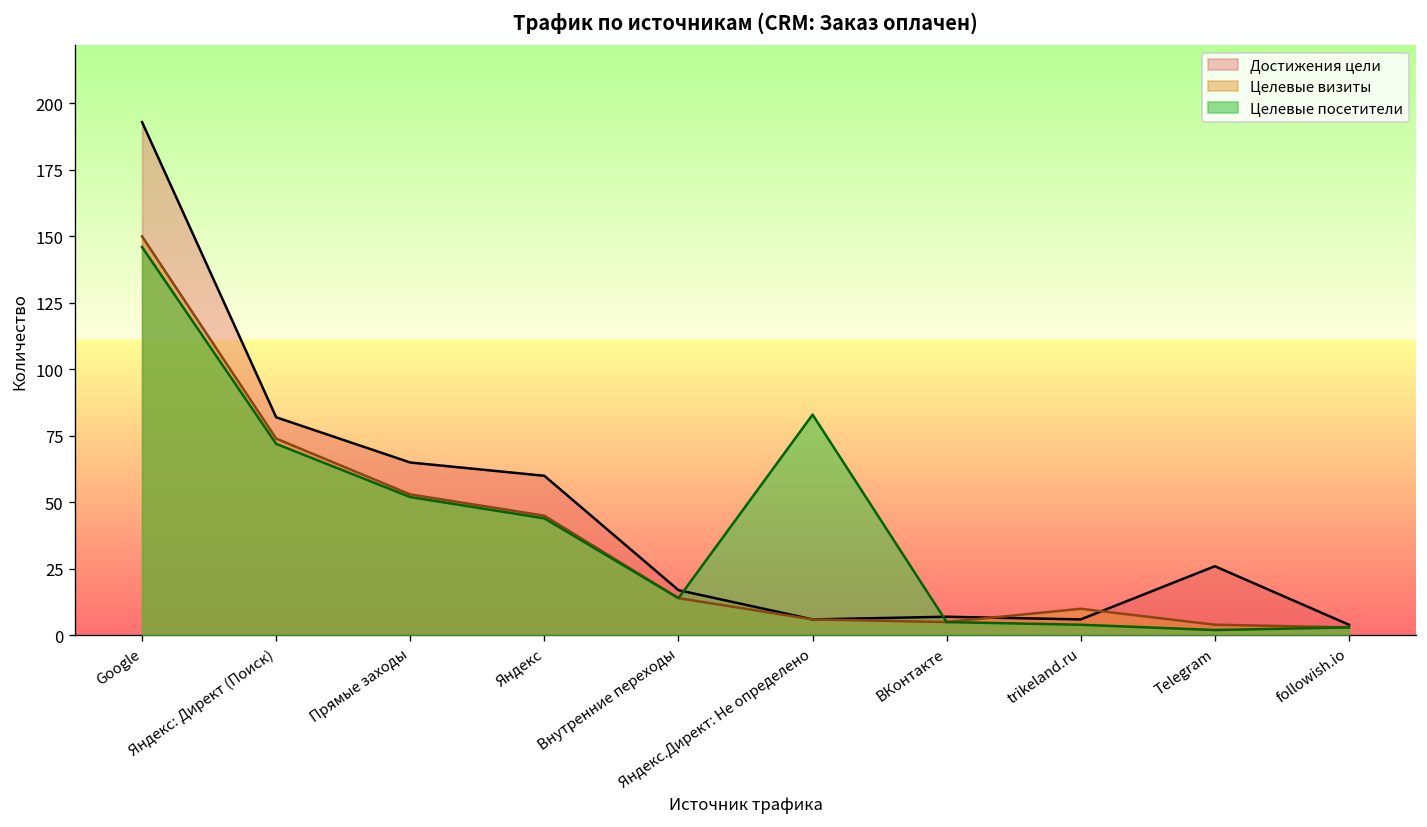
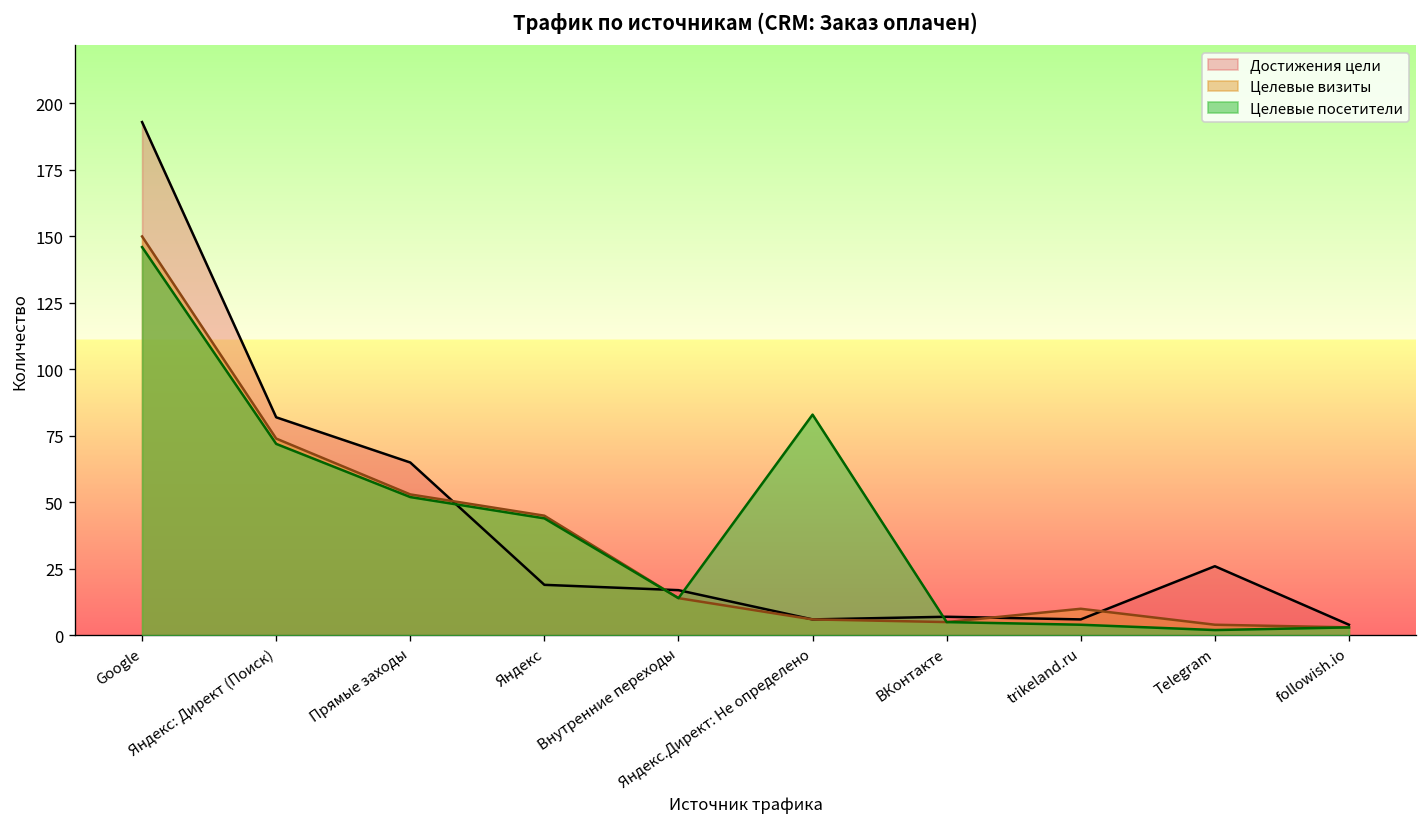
Достижения цели, Яндекс: 60 -> 19
